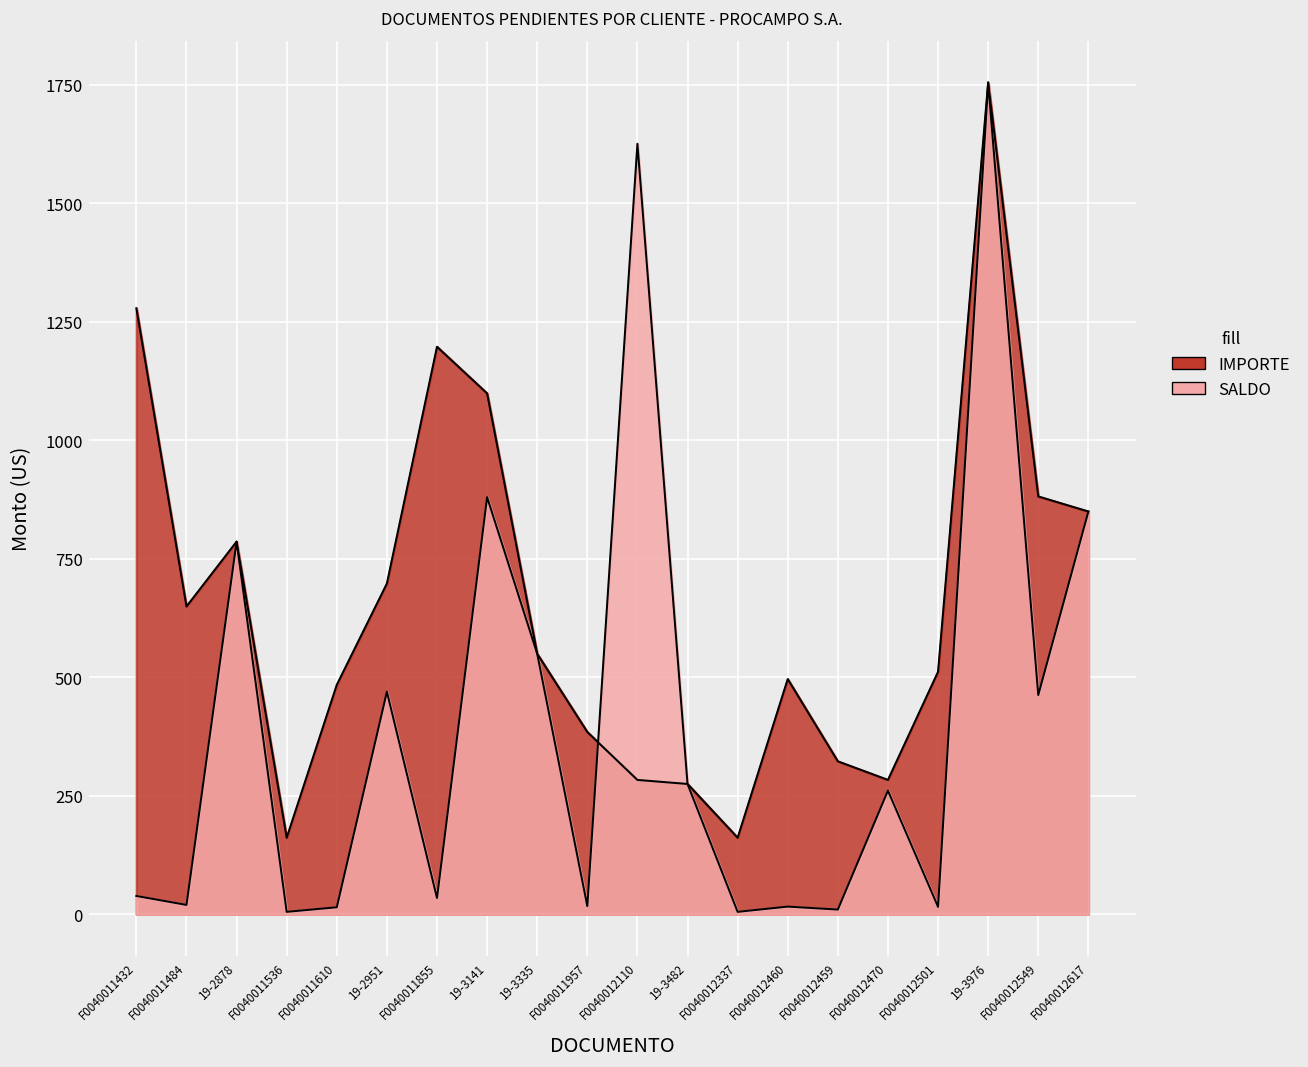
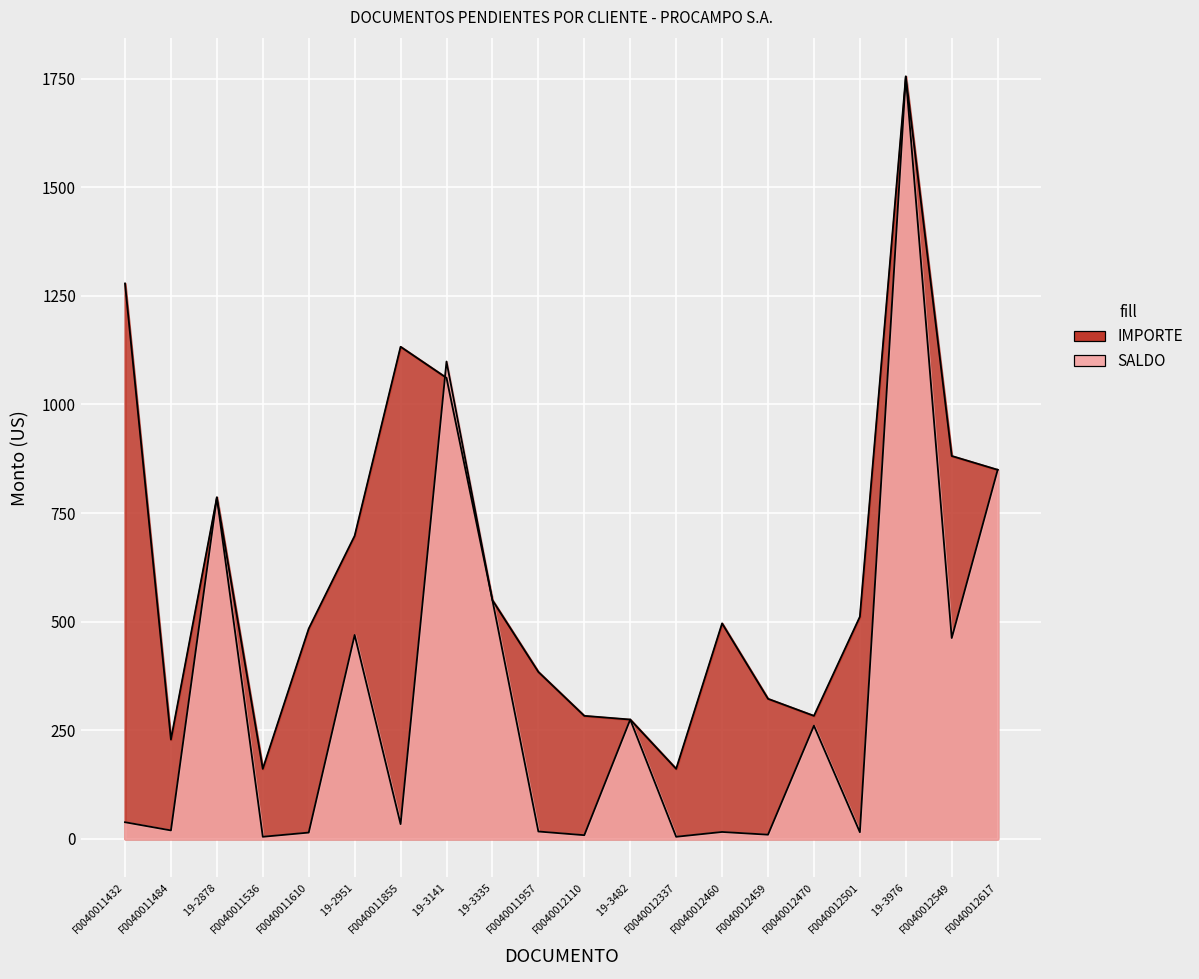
IMPORTE, F0040011484: 650 -> 230
IMPORTE, F0040011855: 1200 -> 1130
IMPORTE, 19-3141: 1100 -> 1060
SALDO, 19-3141: 880 -> 1100
SALDO, F0040012110: 1630 -> 10
